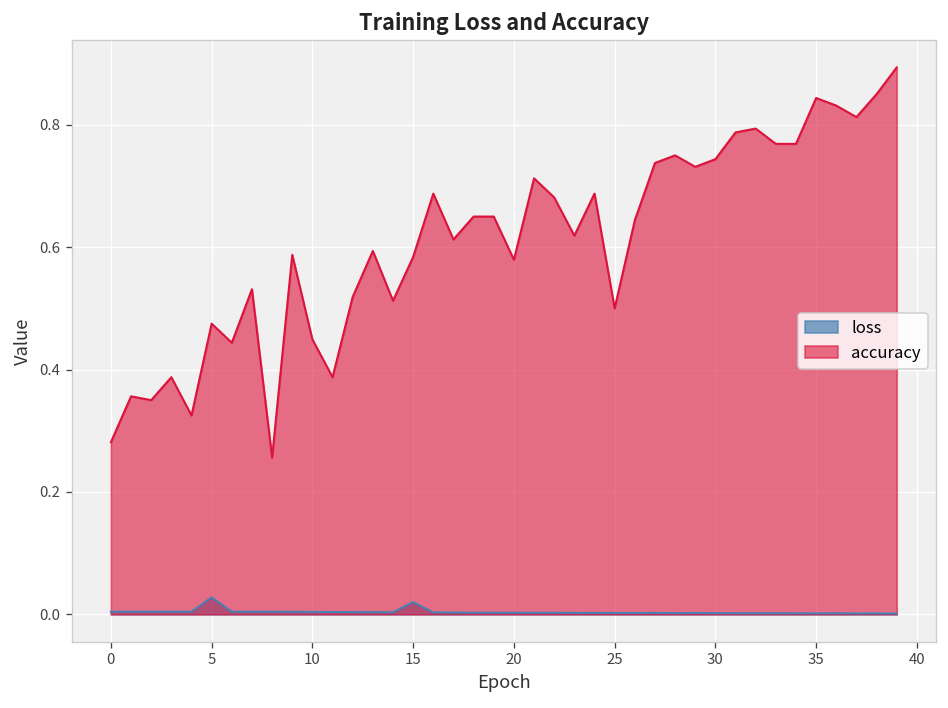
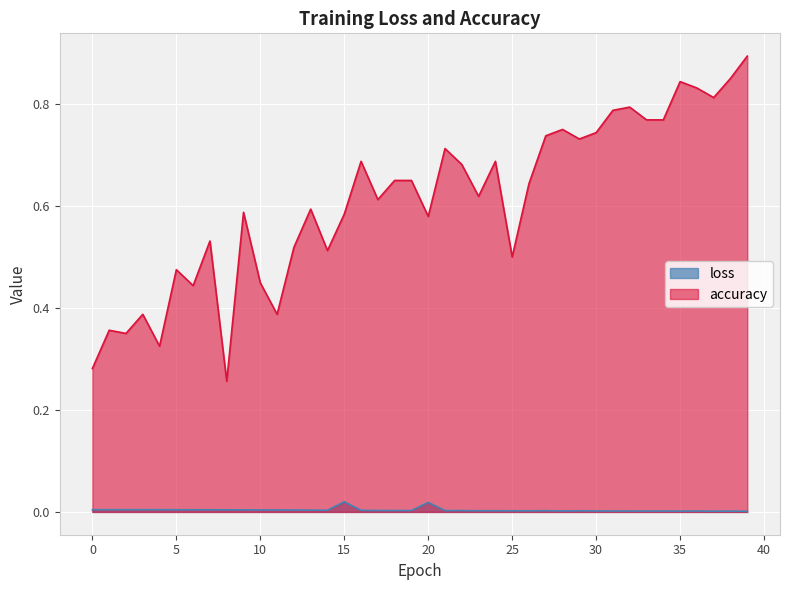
loss, 5: 0.03 -> 0.00
loss, 20: 0.00 -> 0.02
